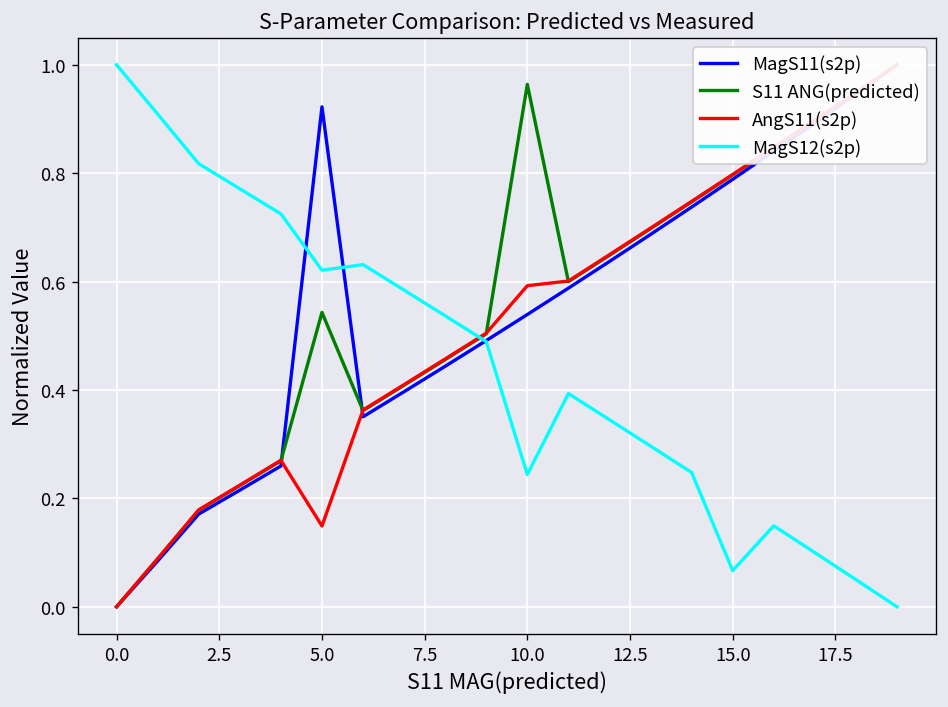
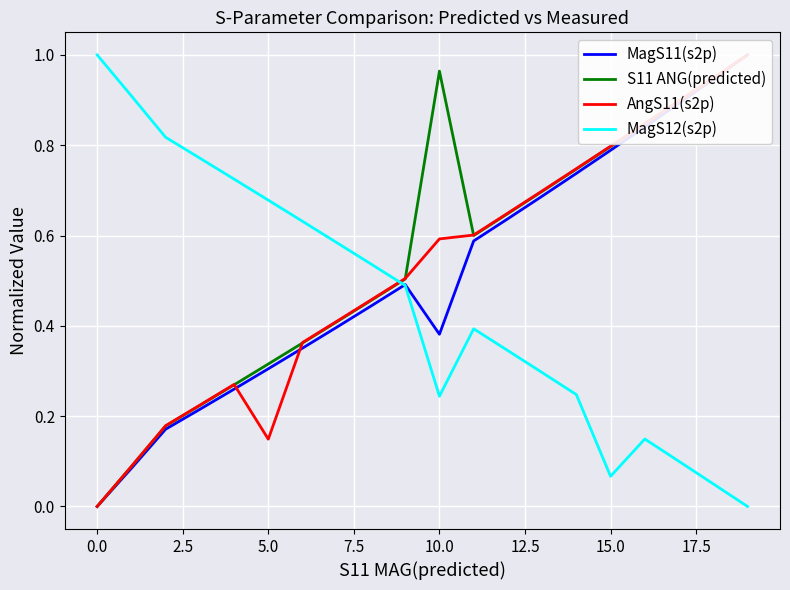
MagS11(s2p), 5.0: 0.92 -> 0.30
S11 ANG(predicted), 5.0: 0.54 -> 0.32
MagS12(s2p), 5.0: 0.62 -> 0.68
MagS11(s2p), 10.0: 0.54 -> 0.38
